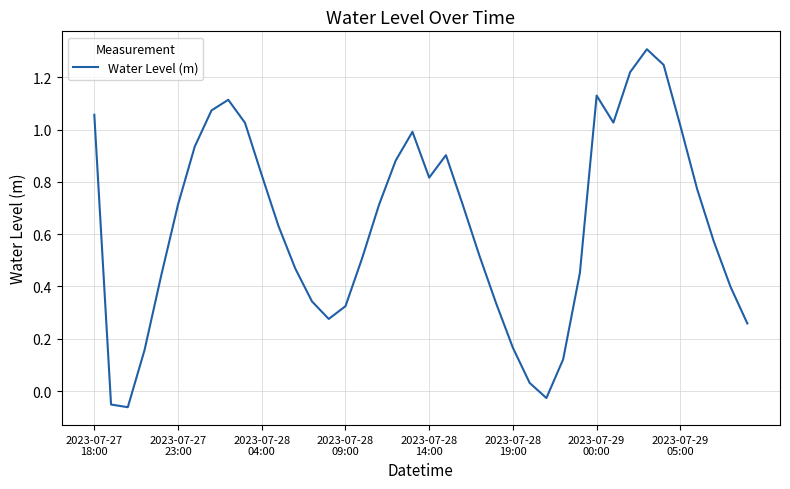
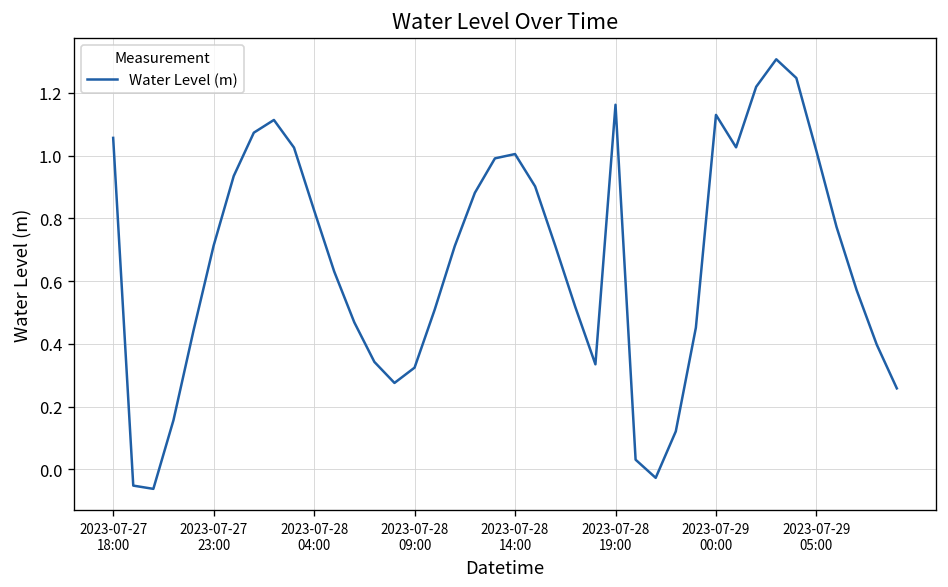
2023-07-28 14:00: 0.82 -> 1.01
2023-07-28 19:00: 0.17 -> 1.16
